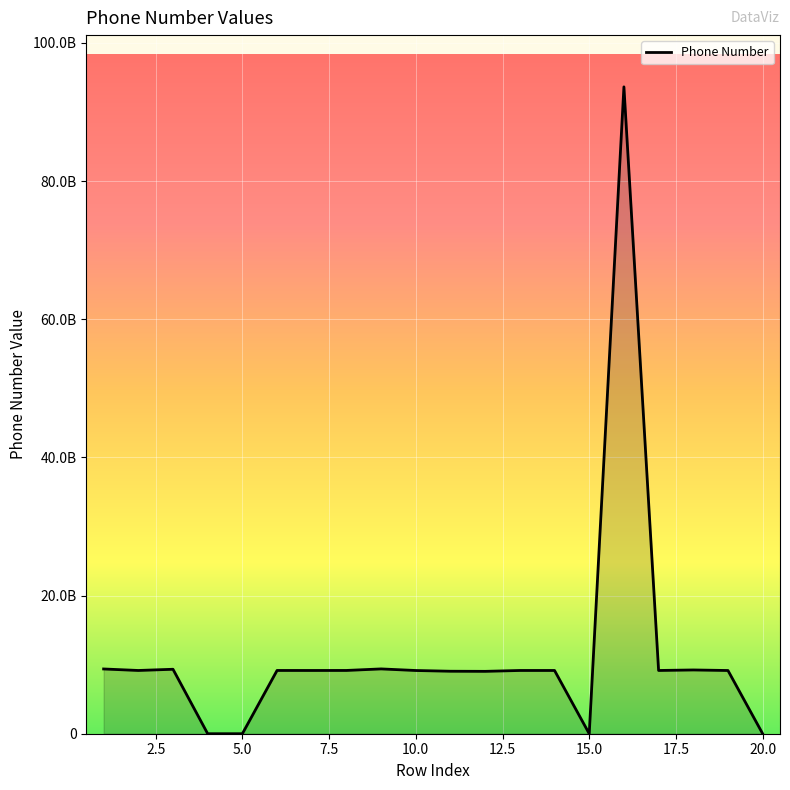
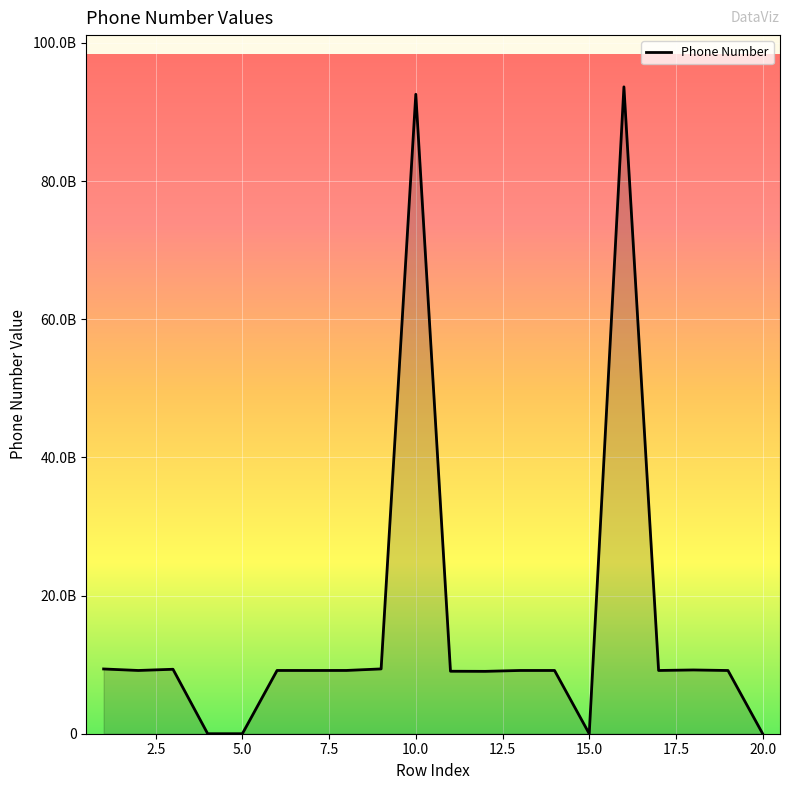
10.0: 9000000000 -> 93000000000
